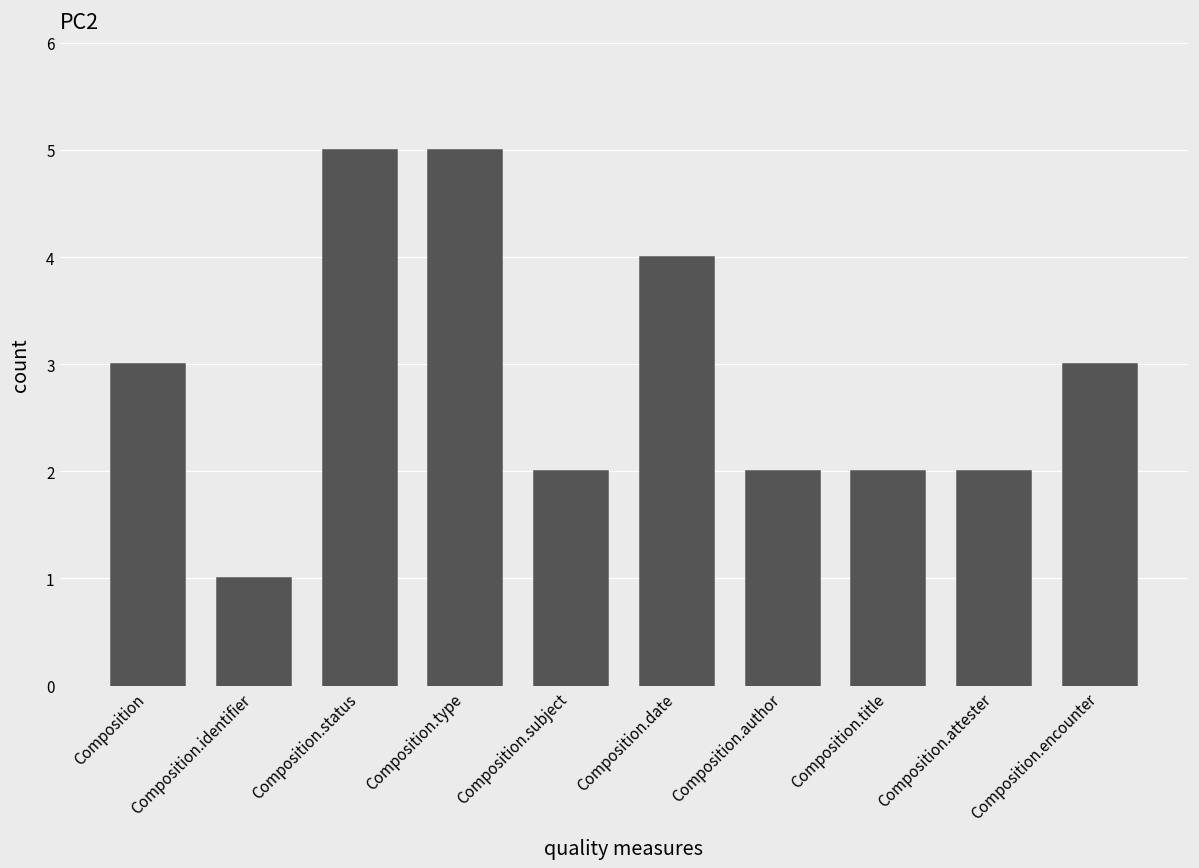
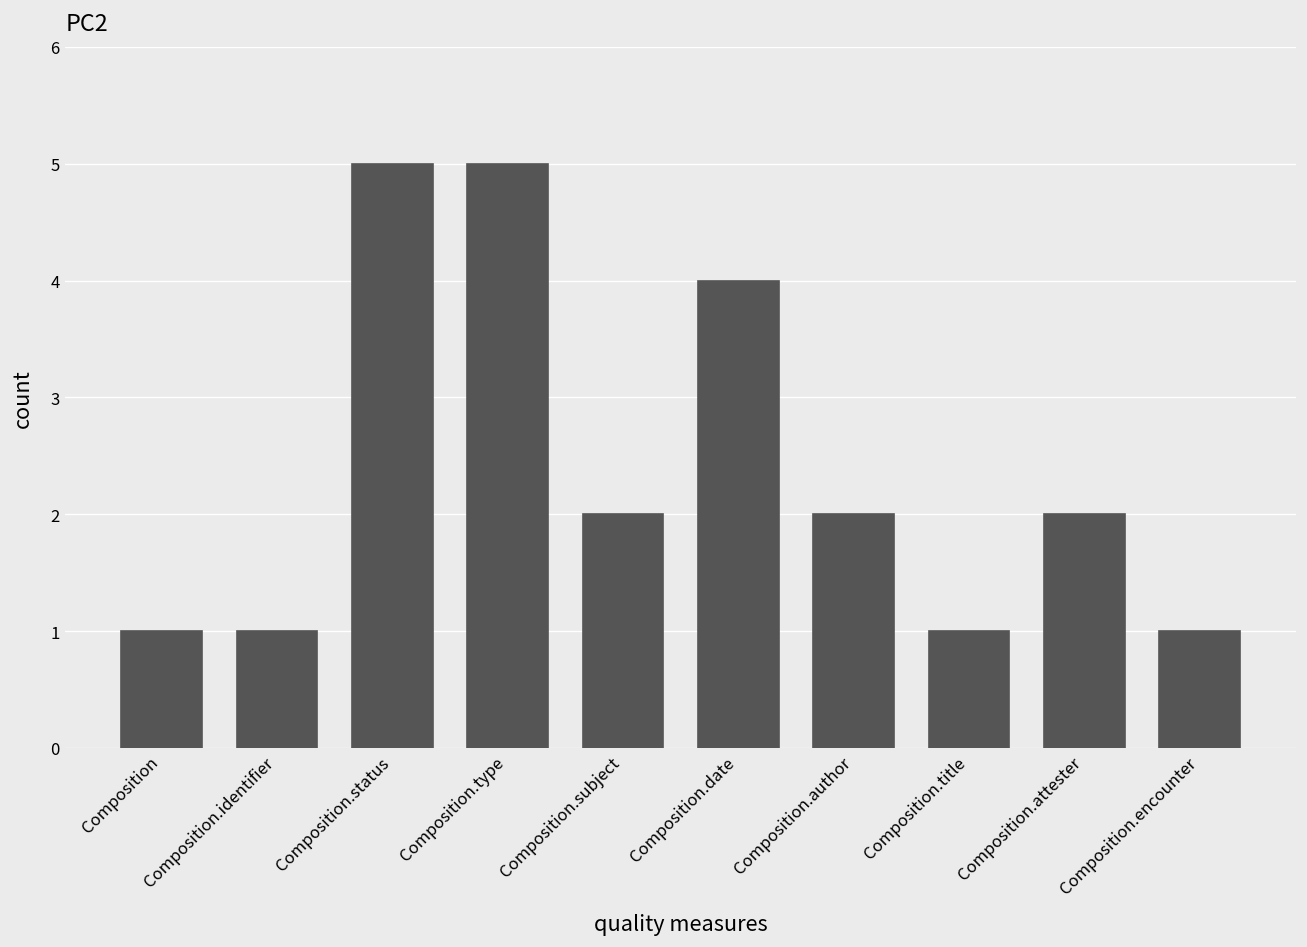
Composition: 3 -> 1
Composition.title: 2 -> 1
Composition.encounter: 3 -> 1
